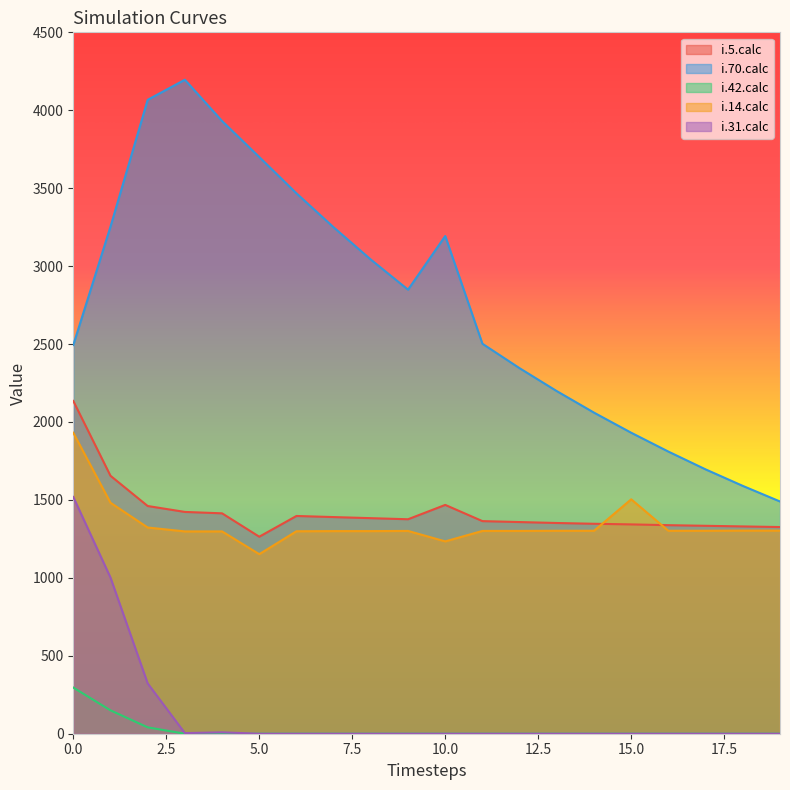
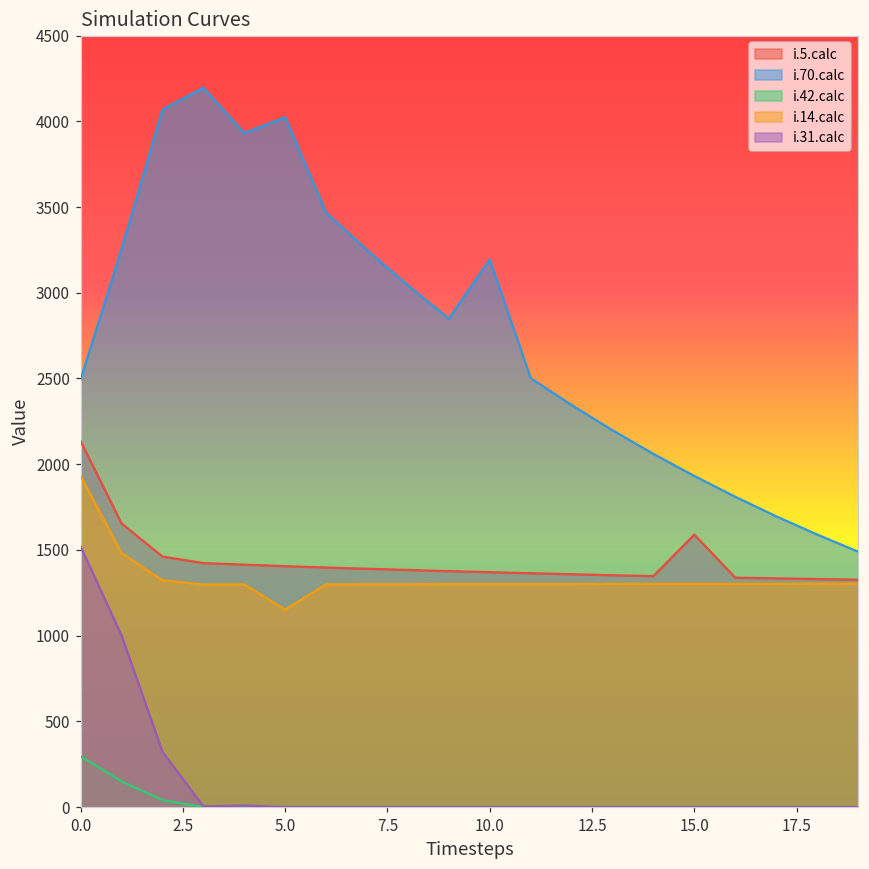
i.5.calc, 5.0: 1260 -> 1410
i.70.calc, 5.0: 3700 -> 4020
i.5.calc, 10.0: 1470 -> 1370
i.14.calc, 10.0: 1230 -> 1300
i.5.calc, 15.0: 1340 -> 1590
i.14.calc, 15.0: 1500 -> 1300
